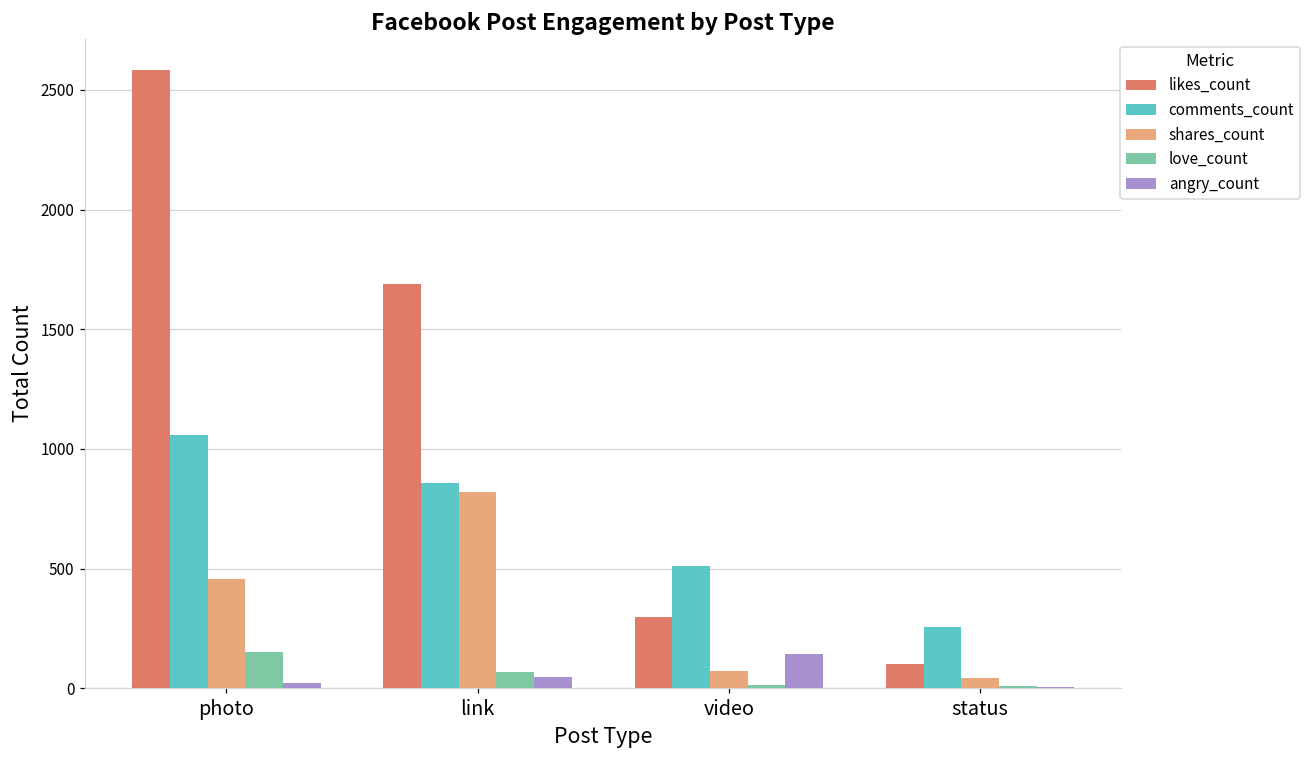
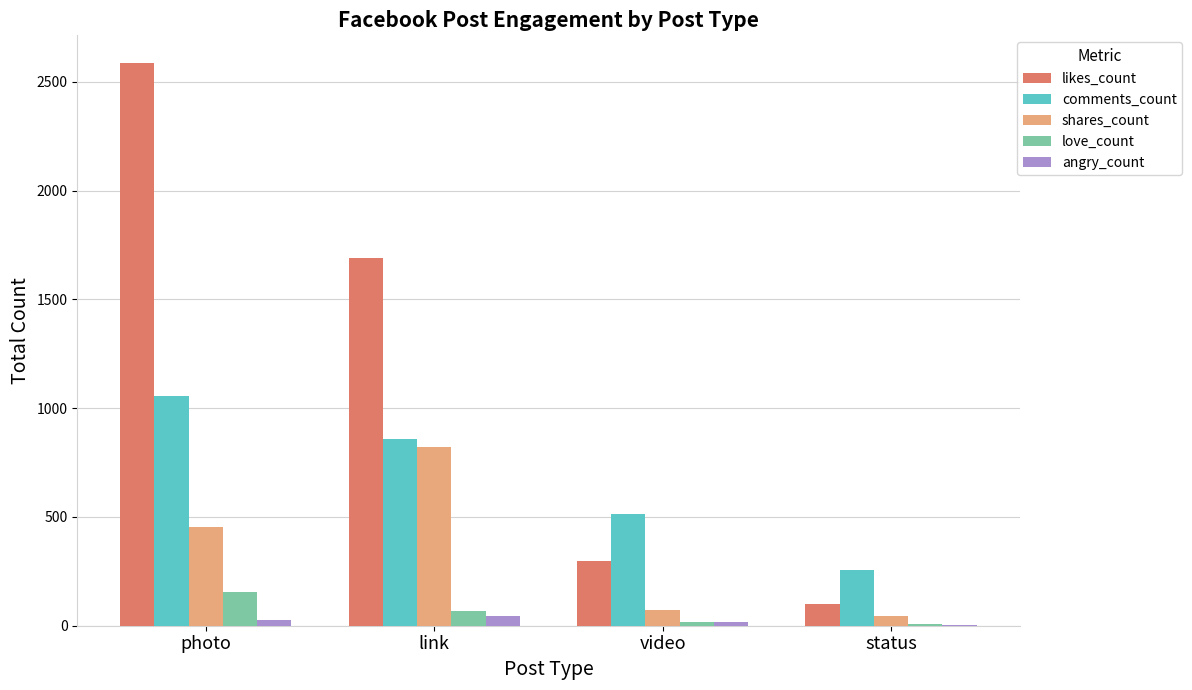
angry_count, video: 150 -> 20
